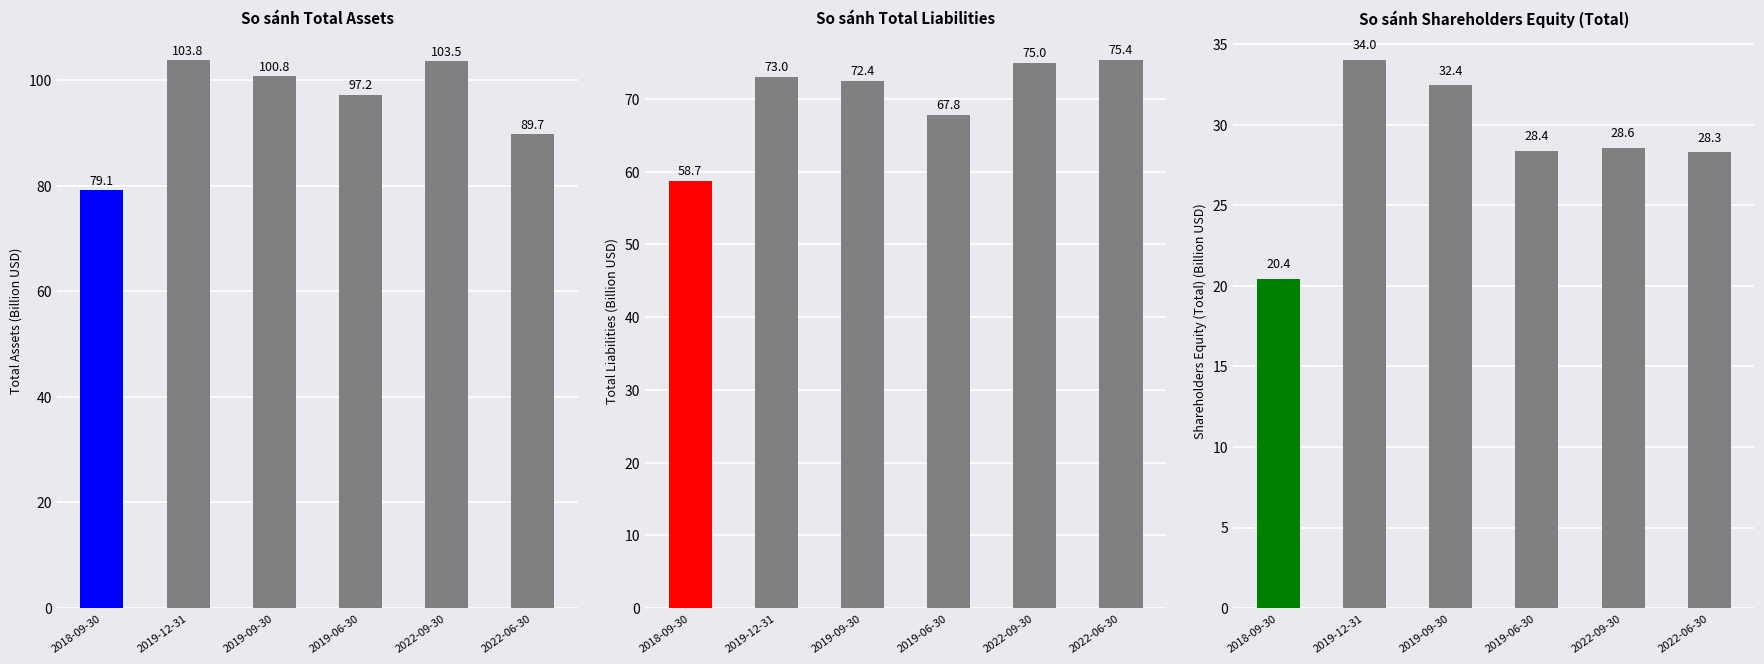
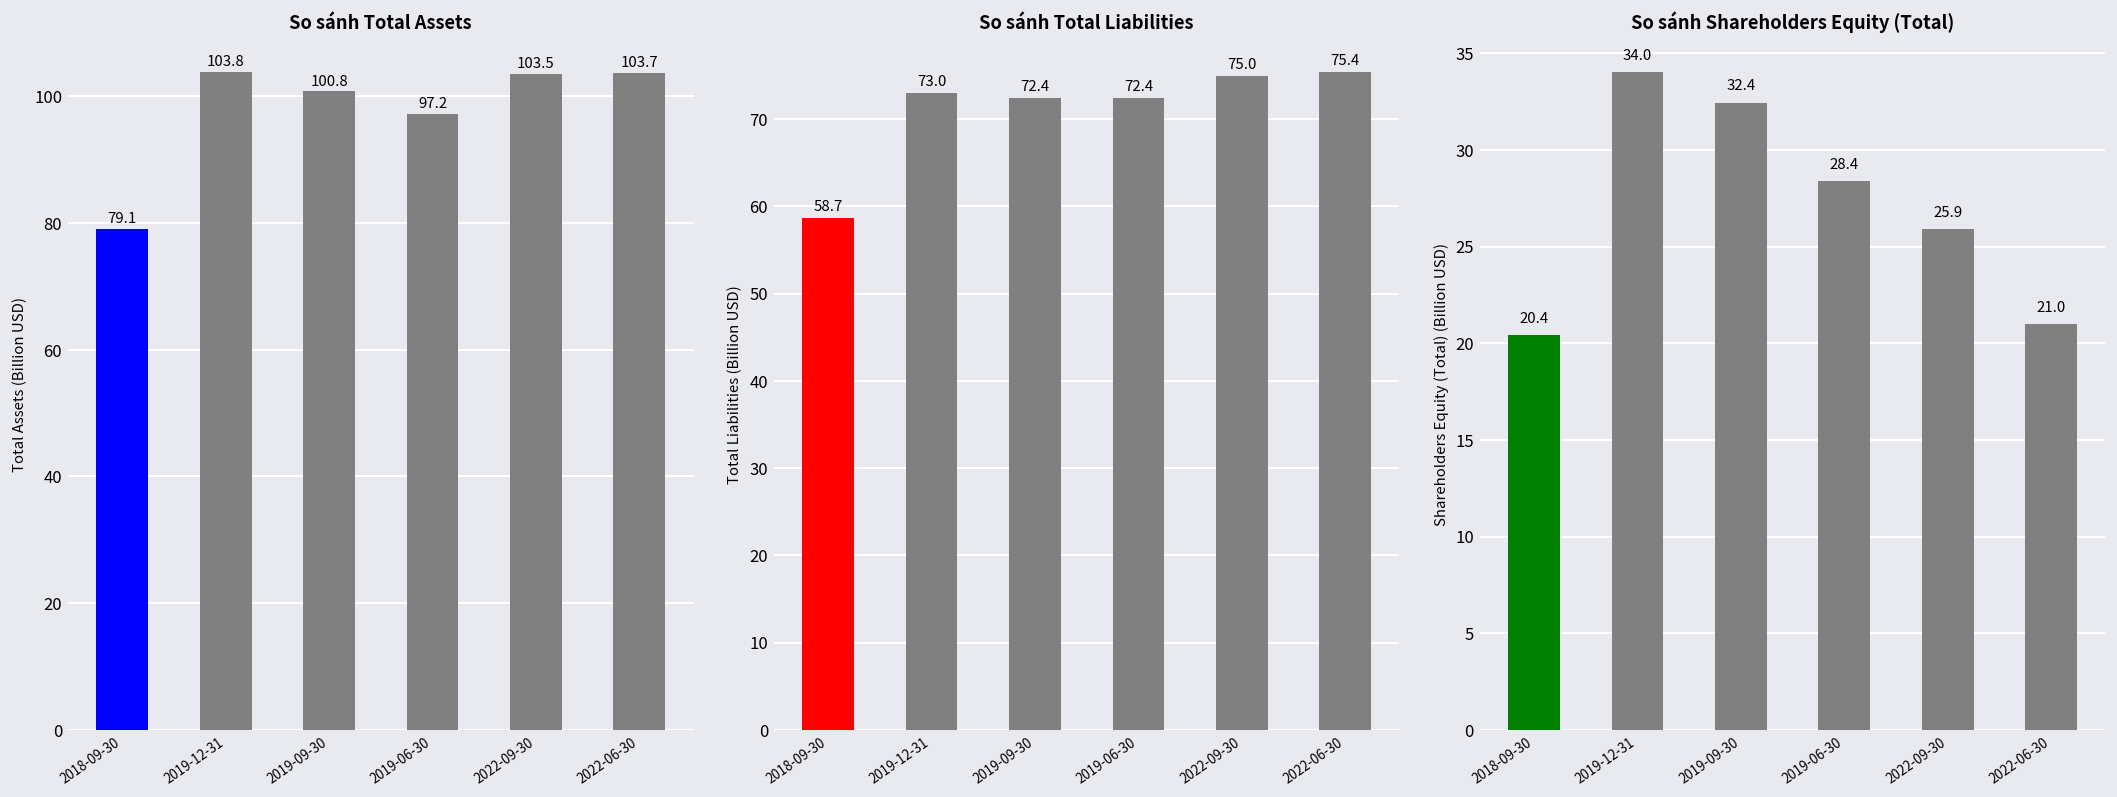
So sánh Total Assets, 2022-06-30: 89.7 -> 103.7
So sánh Total Liabilities, 2019-06-30: 67.8 -> 72.4
So sánh Shareholders Equity (Total), 2022-09-30: 28.6 -> 25.9
So sánh Shareholders Equity (Total), 2022-06-30: 28.3 -> 21.0
